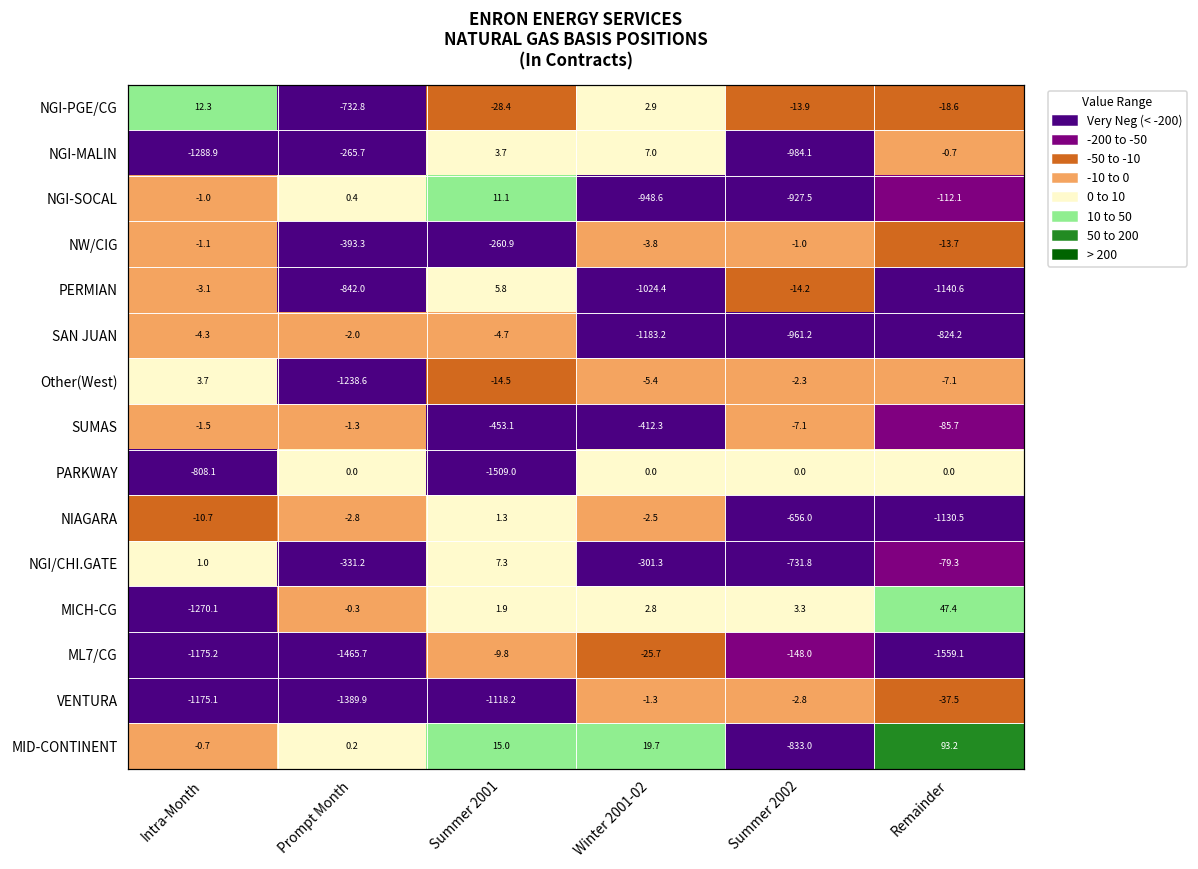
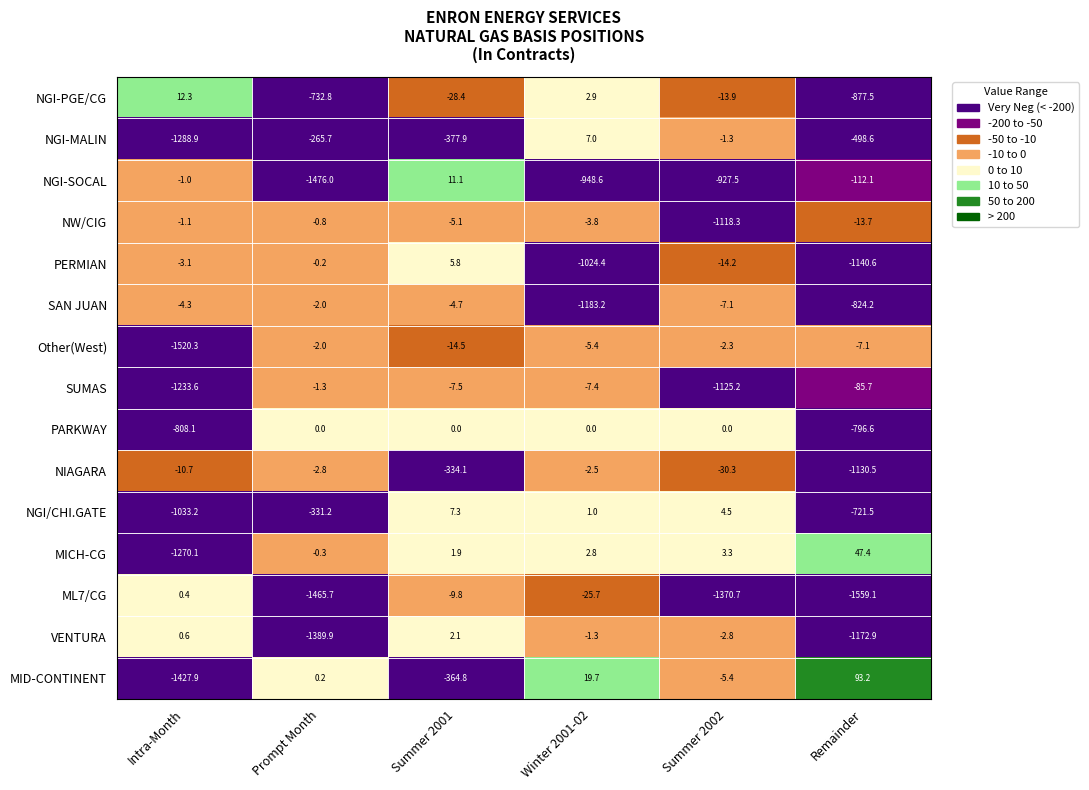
NGI-PGE/CG, Remainder: -18.6 -> -877.5
NGI-MALIN, Summer 2001: 3.7 -> -377.9
NGI-MALIN, Summer 2002: -984.1 -> -1.3
NGI-MALIN, Remainder: -0.7 -> -498.6
NGI-SOCAL, Prompt Month: 0.4 -> -1476.0
NW/CIG, Prompt Month: -393.3 -> -0.8
NW/CIG, Summer 2001: -260.9 -> -5.1
NW/CIG, Summer 2002: -1.0 -> -1118.3
PERMIAN, Prompt Month: -842.0 -> -0.2
SAN JUAN, Summer 2002: -961.2 -> -7.1
Other(West), Intra-Month: 3.7 -> -1520.3
Other(West), Prompt Month: -1238.6 -> -2.0
SUMAS, Intra-Month: -1.5 -> -1233.6
SUMAS, Summer 2001: -453.1 -> -7.5
SUMAS, Winter 2001-02: -412.3 -> -7.4
SUMAS, Summer 2002: -7.1 -> -1125.2
PARKWAY, Summer 2001: -1509.0 -> 0.0
PARKWAY, Remainder: 0.0 -> -796.6
NIAGARA, Summer 2001: 1.3 -> -334.1
NIAGARA, Summer 2002: -656.0 -> -30.3
NGI/CHI.GATE, Intra-Month: 1.0 -> -1033.2
NGI/CHI.GATE, Winter 2001-02: -301.3 -> 1.0
NGI/CHI.GATE, Summer 2002: -731.8 -> 4.5
NGI/CHI.GATE, Remainder: -79.3 -> -721.5
ML7/CG, Intra-Month: -1175.2 -> 0.4
ML7/CG, Summer 2002: -148.0 -> -1370.7
VENTURA, Intra-Month: -1175.1 -> 0.6
VENTURA, Summer 2001: -1118.2 -> 2.1
VENTURA, Remainder: -37.5 -> -1172.9
MID-CONTINENT, Intra-Month: -0.7 -> -1427.9
MID-CONTINENT, Summer 2001: 15.0 -> -364.8
MID-CONTINENT, Summer 2002: -833.0 -> -5.4
